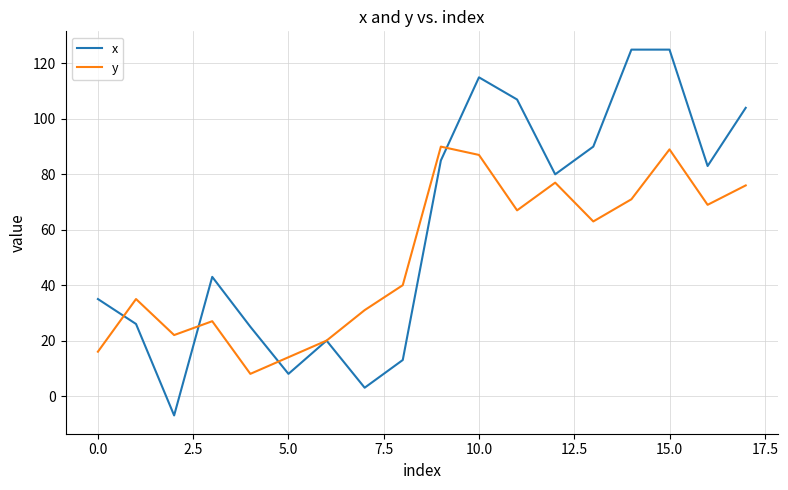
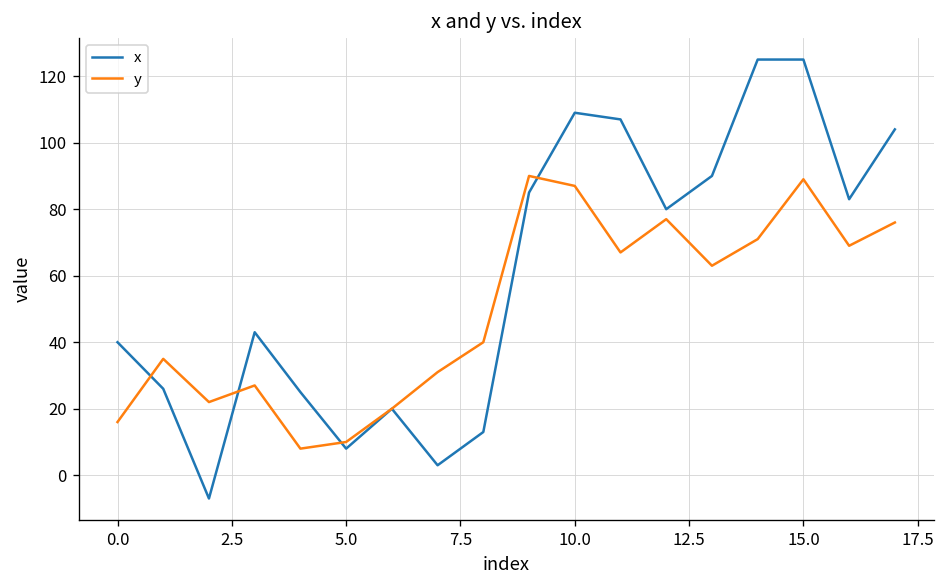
x, 0.0: 35 -> 40
y, 5.0: 14 -> 10
x, 10.0: 115 -> 109
